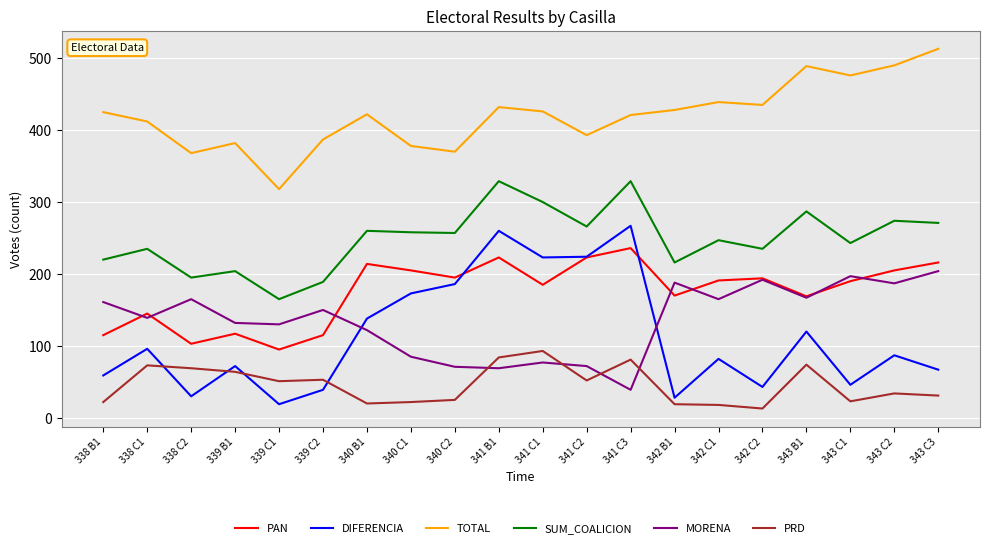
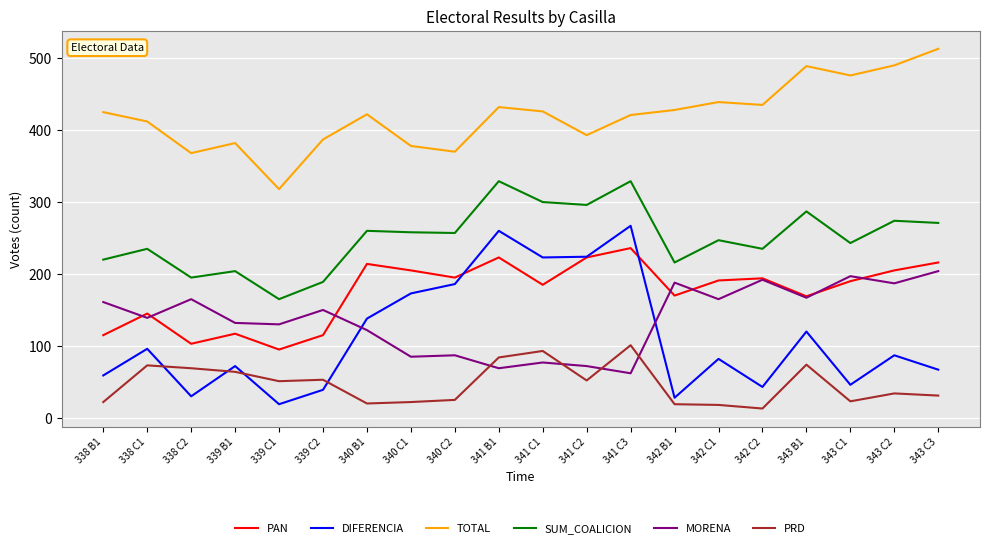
MORENA, 340 C2: 70 -> 90
SUM_COALICION, 341 C2: 270 -> 300
MORENA, 341 C3: 40 -> 60
PRD, 341 C3: 80 -> 100
